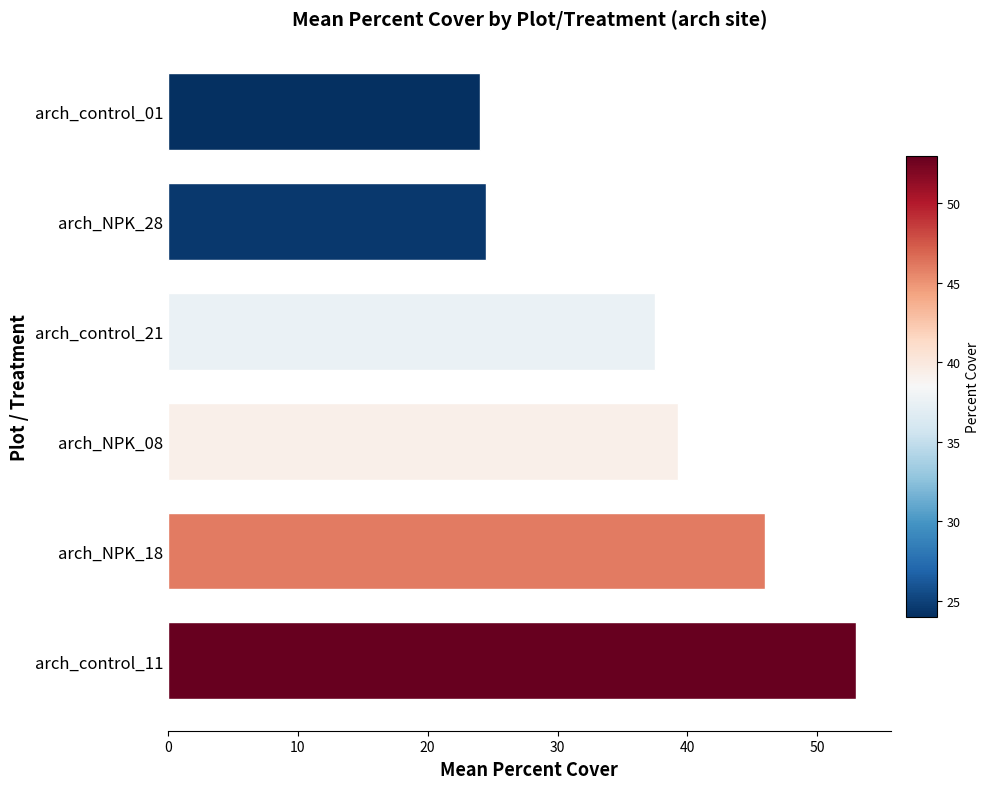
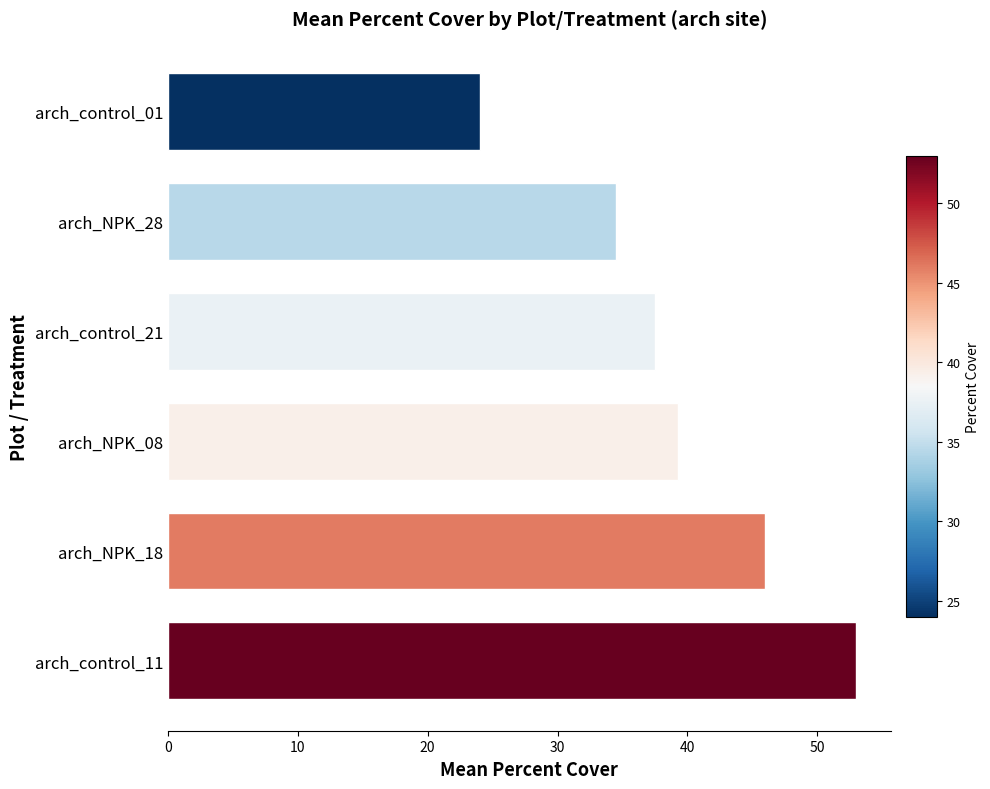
arch_NPK_28: 24.5 -> 34.5
